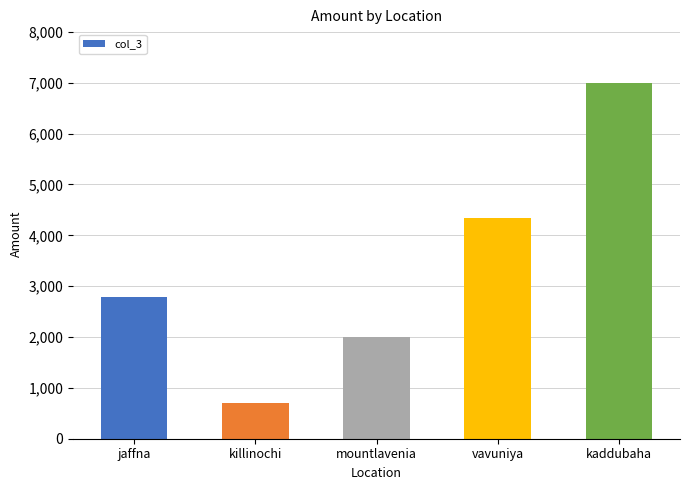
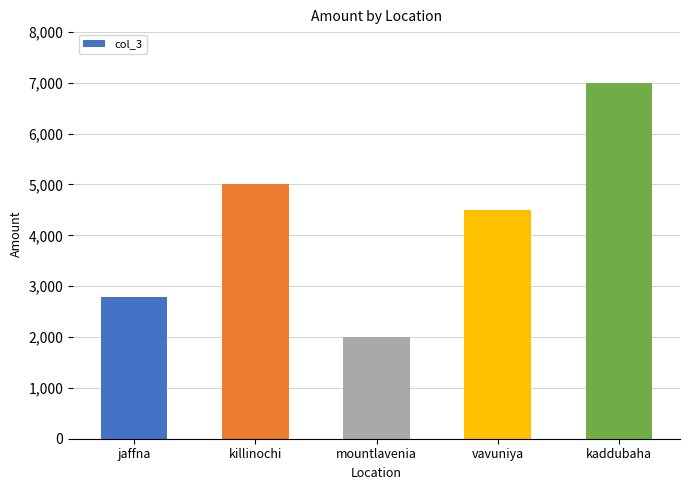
killinochi: 700 -> 5,000
vavuniya: 4,300 -> 4,500
